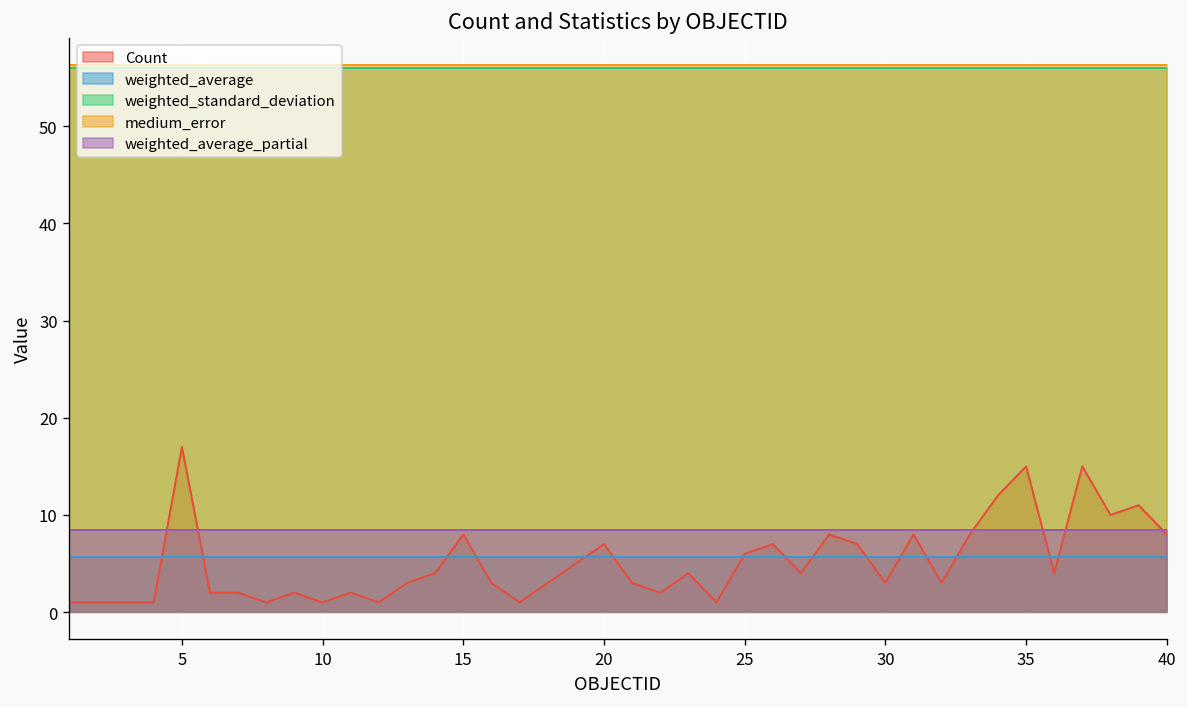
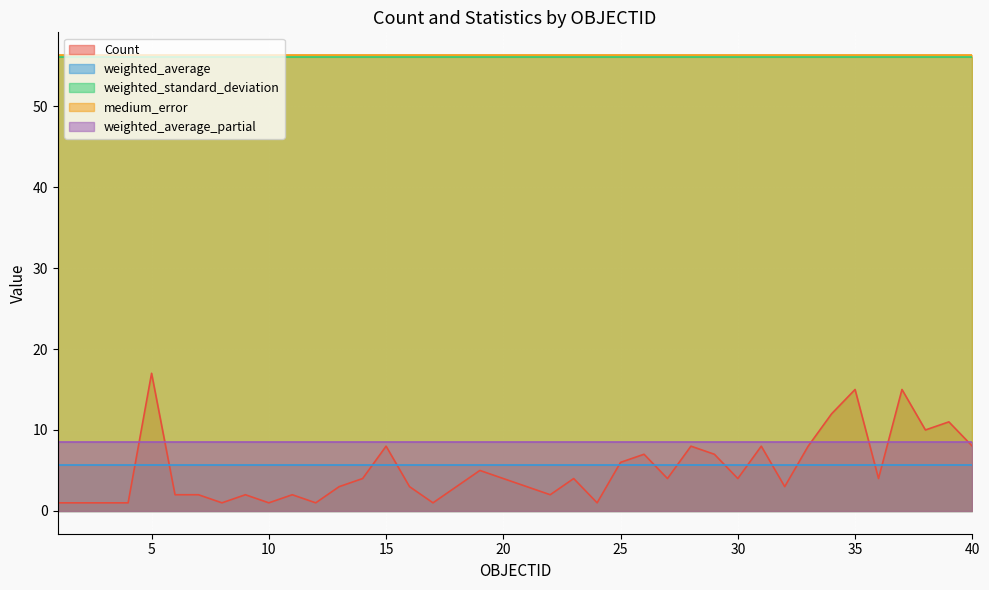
Count, 20: 7 -> 4
Count, 30: 3 -> 4
